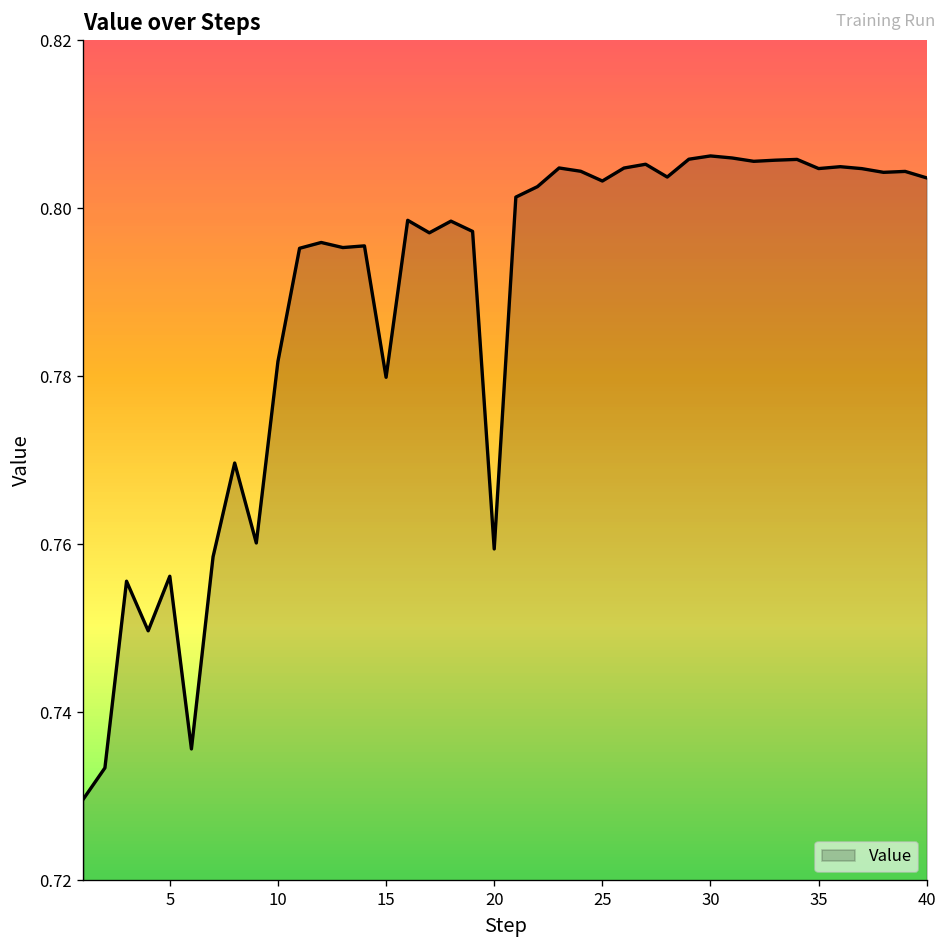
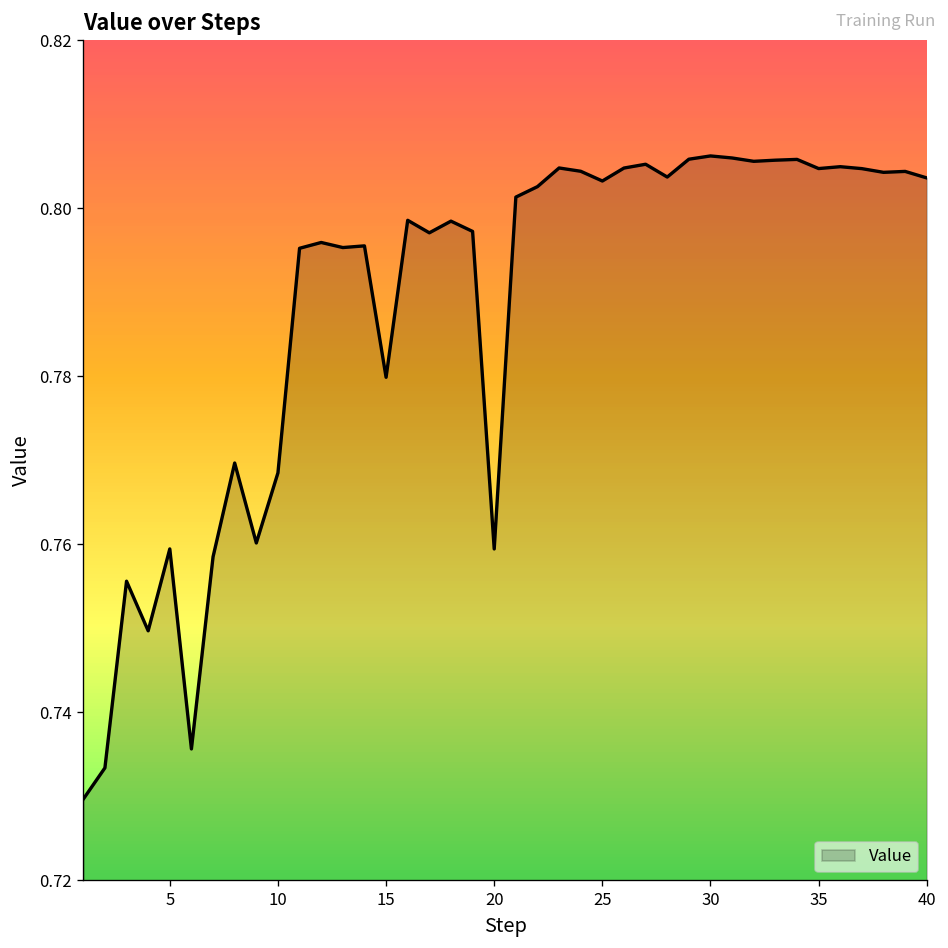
5: 0.756 -> 0.759
10: 0.782 -> 0.768
